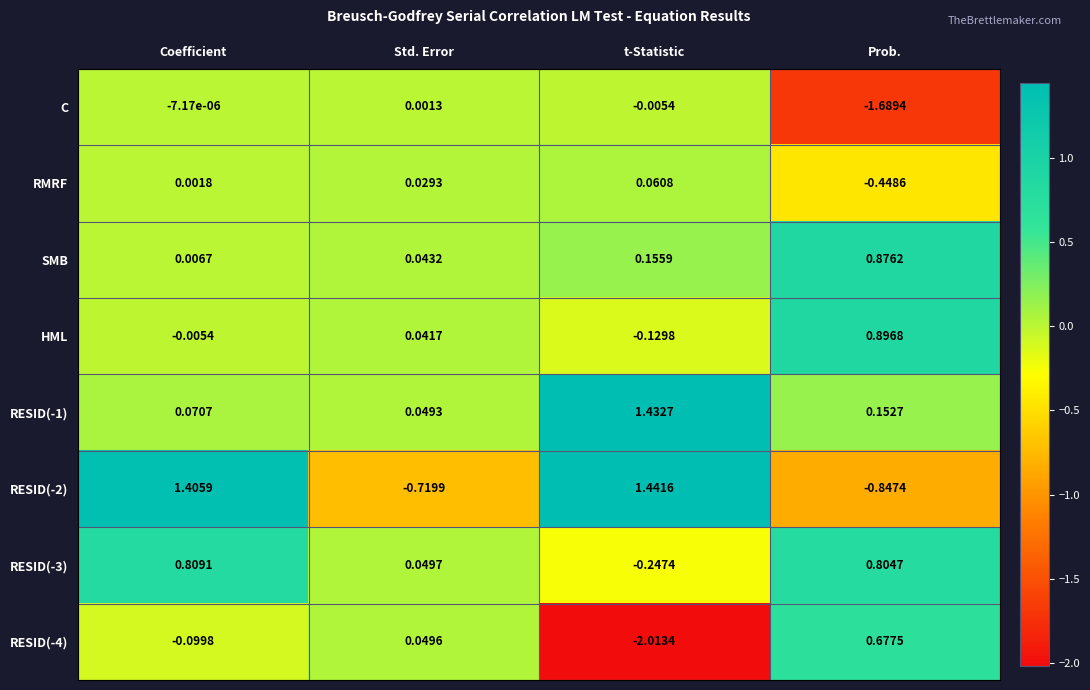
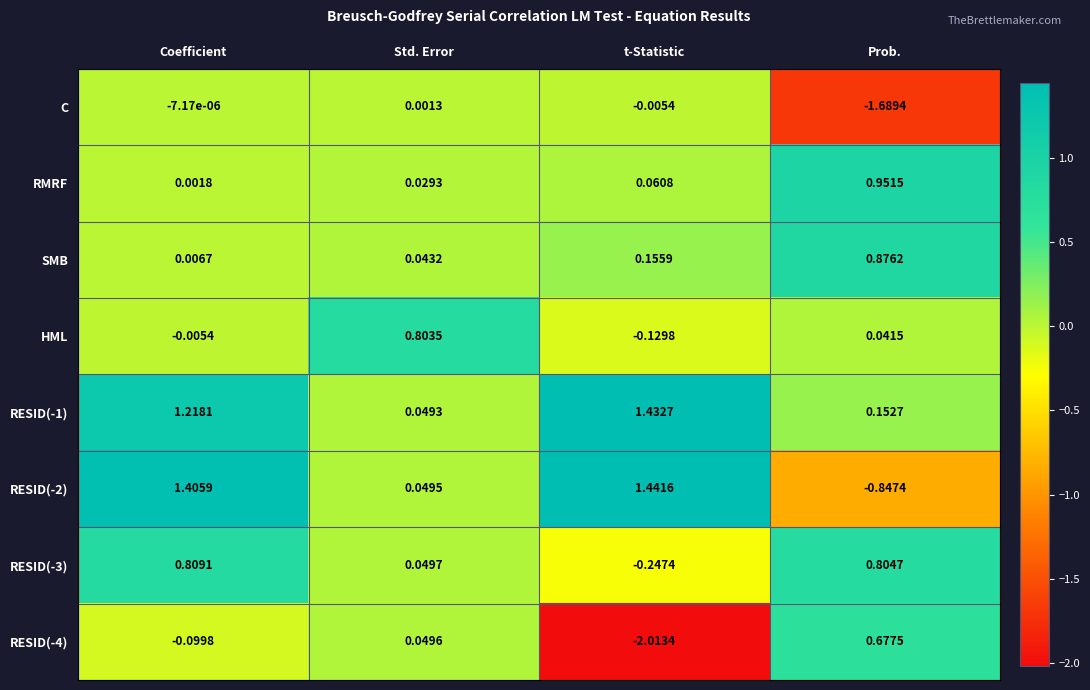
RMRF, Prob.: -0.4486 -> 0.9515
HML, Std. Error: 0.0417 -> 0.8035
HML, Prob.: 0.8968 -> 0.0415
RESID(-1), Coefficient: 0.0707 -> 1.2181
RESID(-2), Std. Error: -0.7199 -> 0.0495
